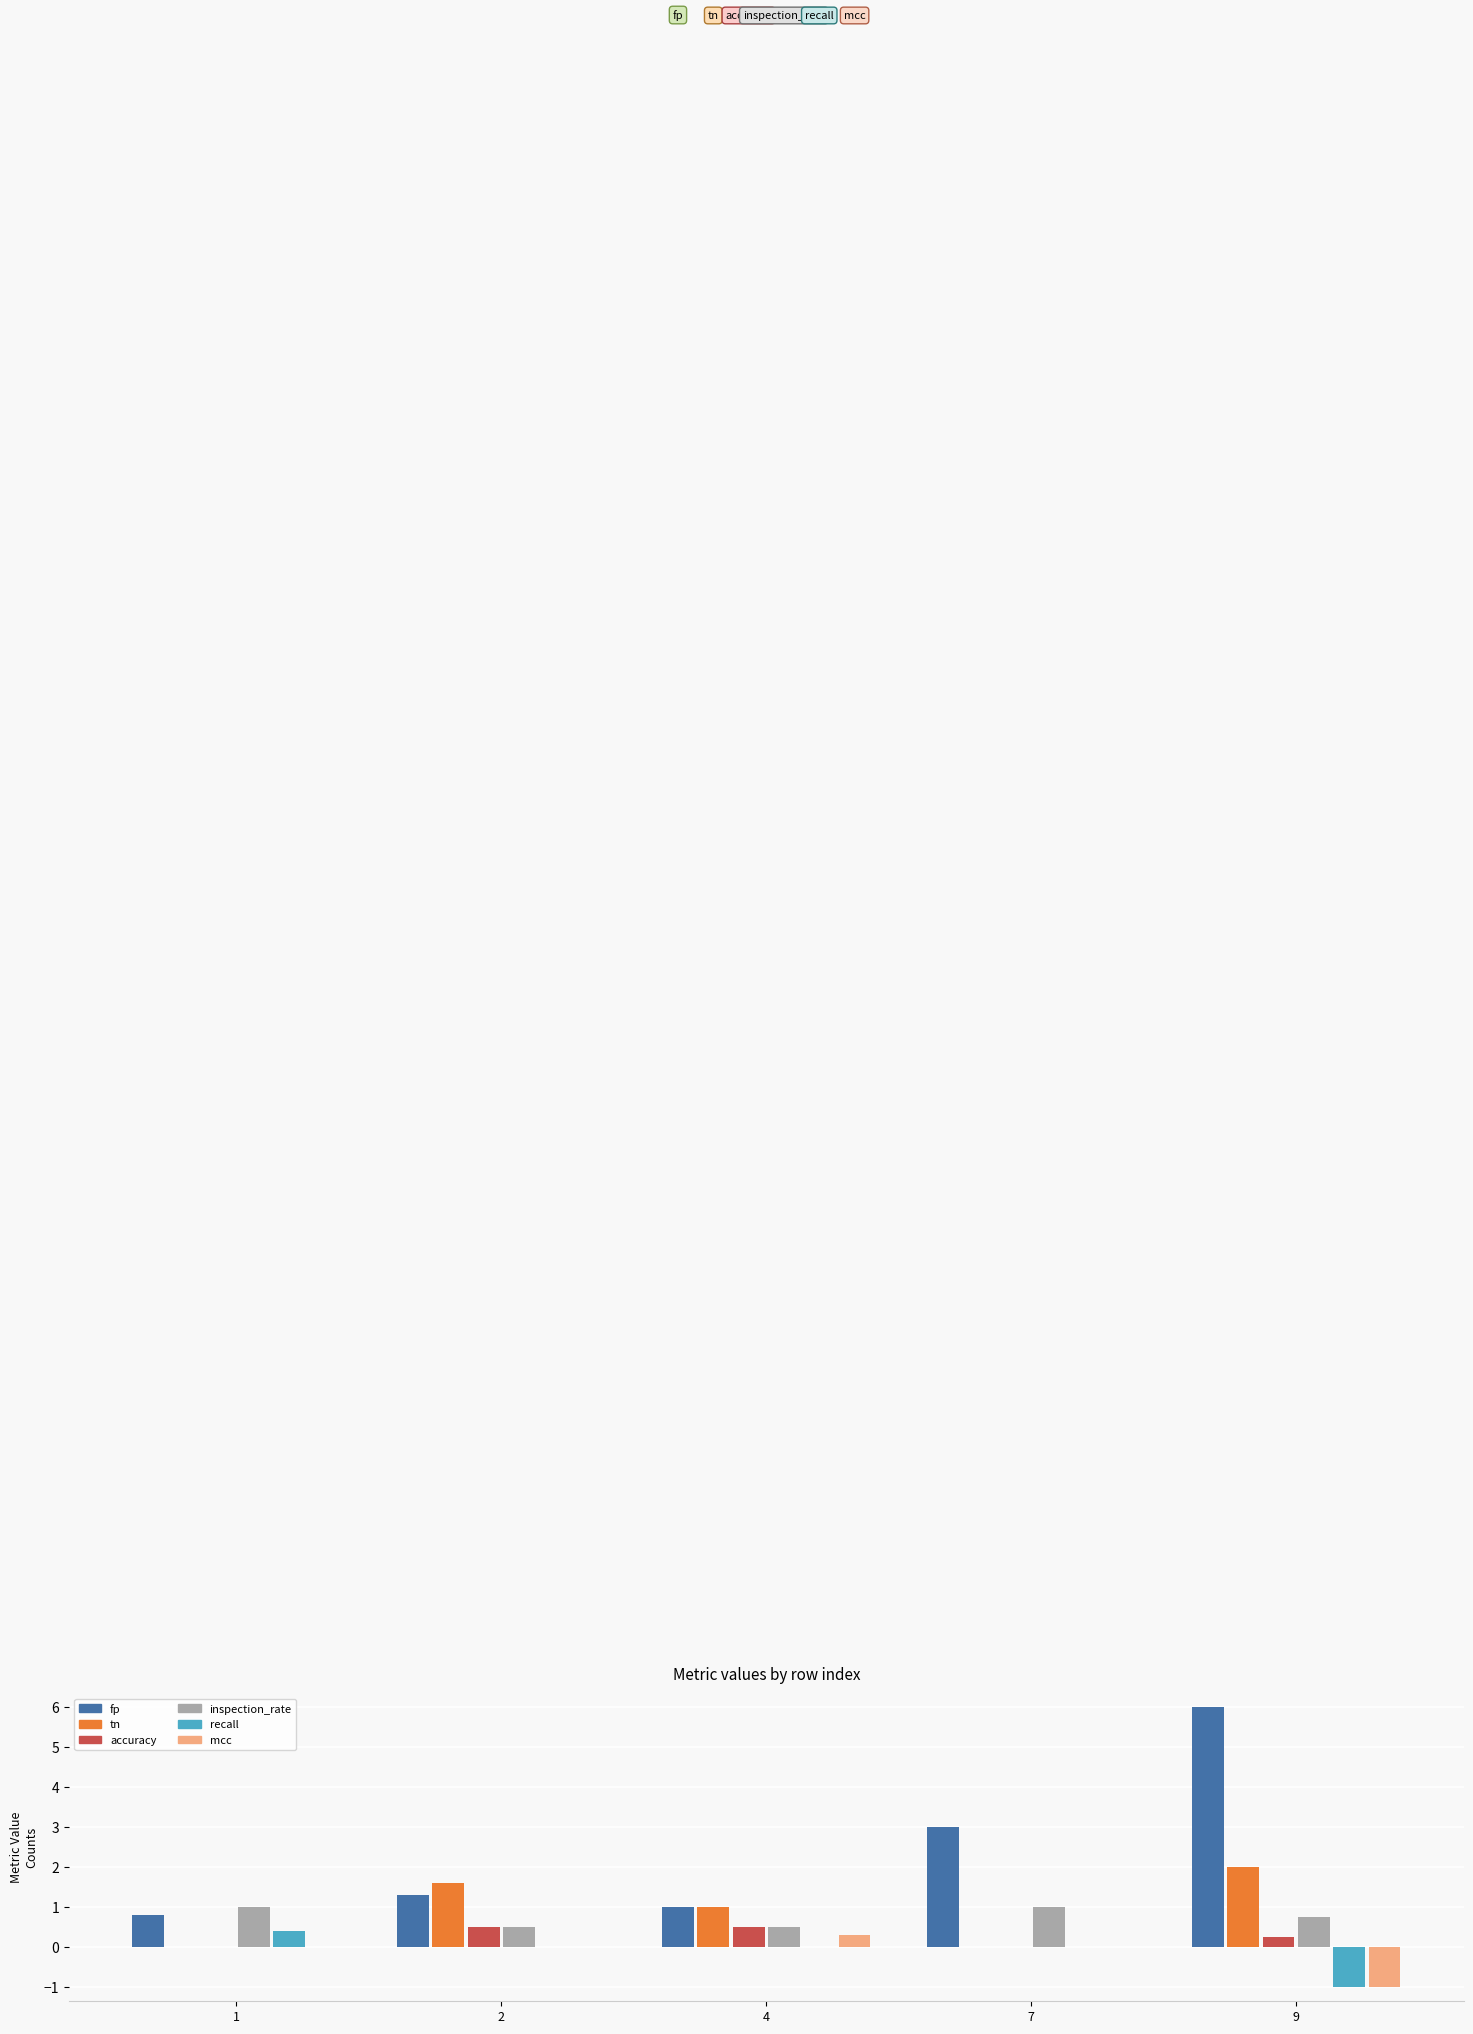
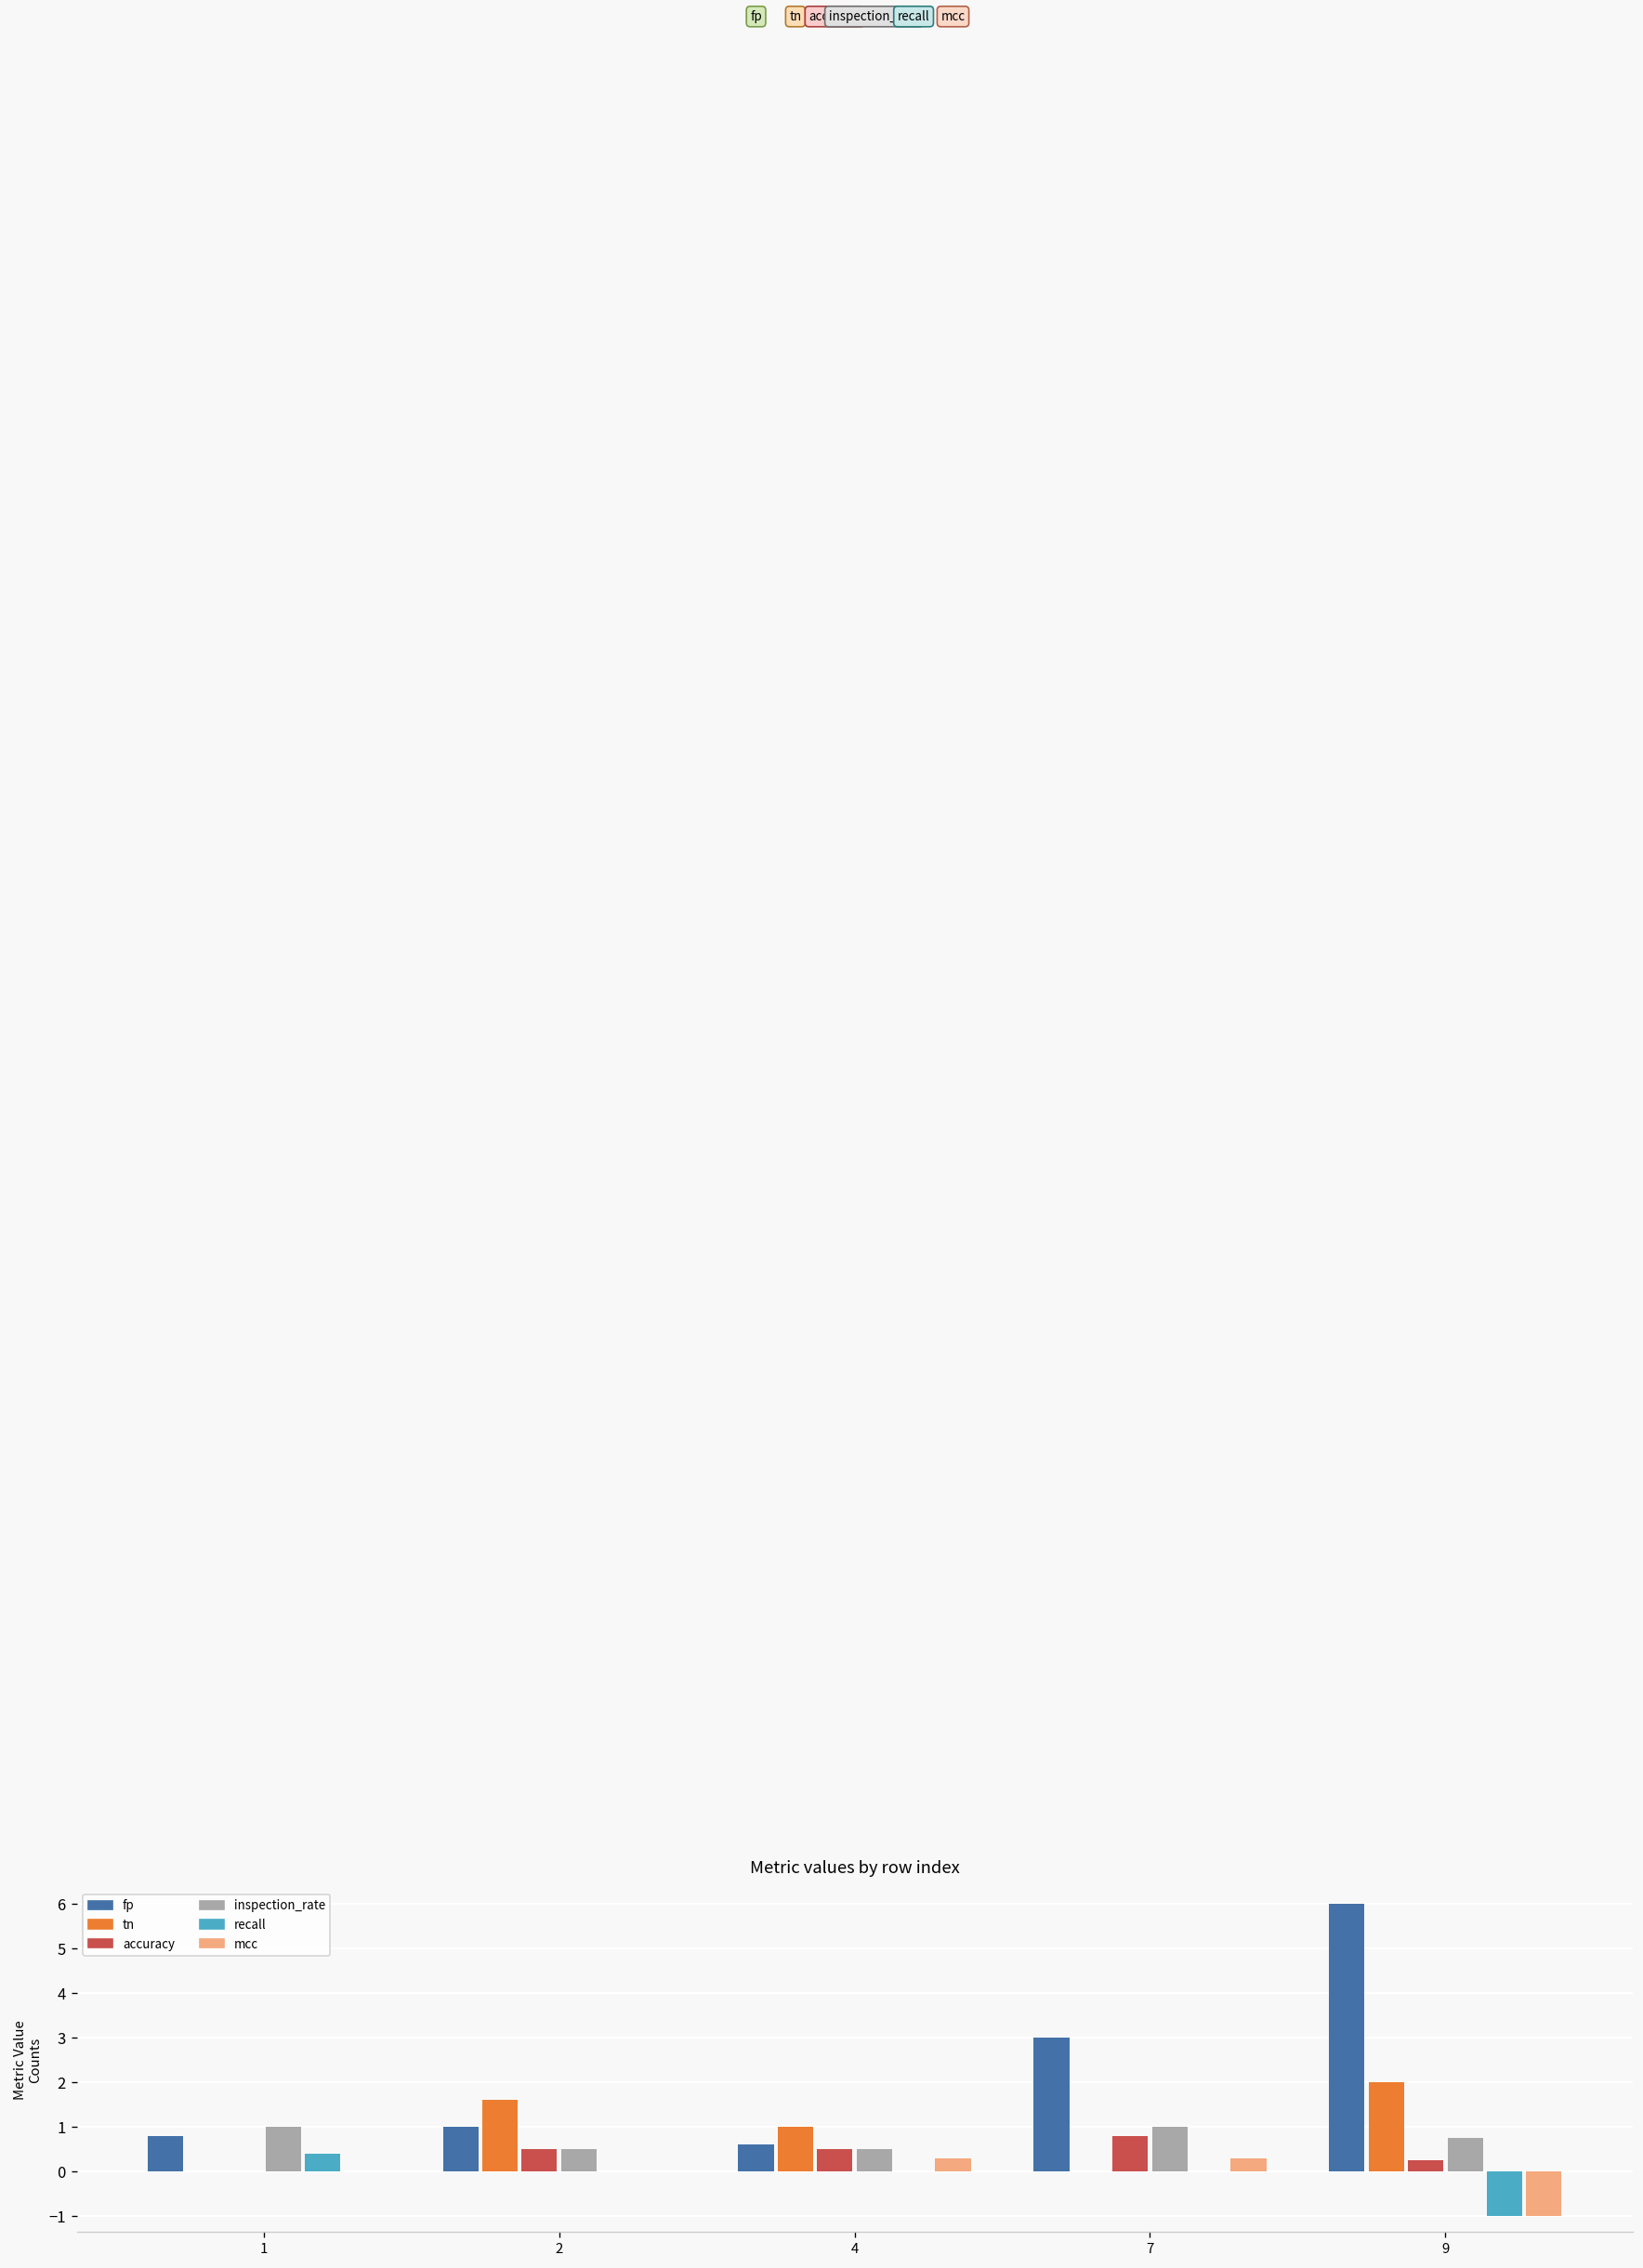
fp, 2: 1.3 -> 1.0
fp, 4: 1.0 -> 0.6
accuracy, 7: 0.0 -> 0.8
mcc, 7: 0.0 -> 0.3
